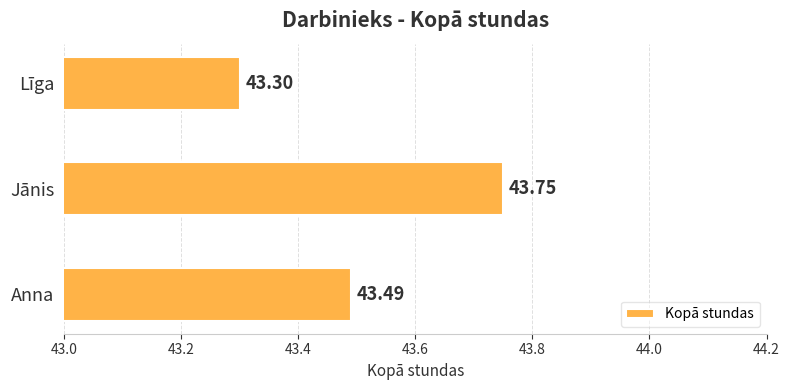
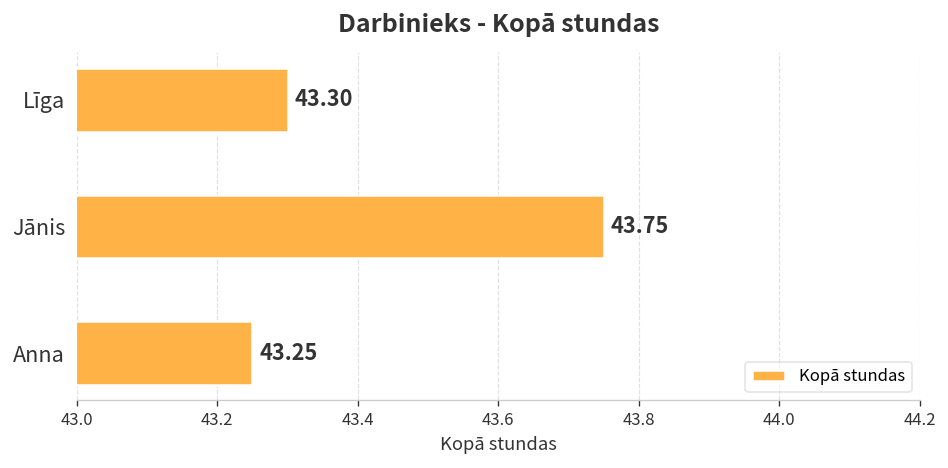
Anna: 43.49 -> 43.25
